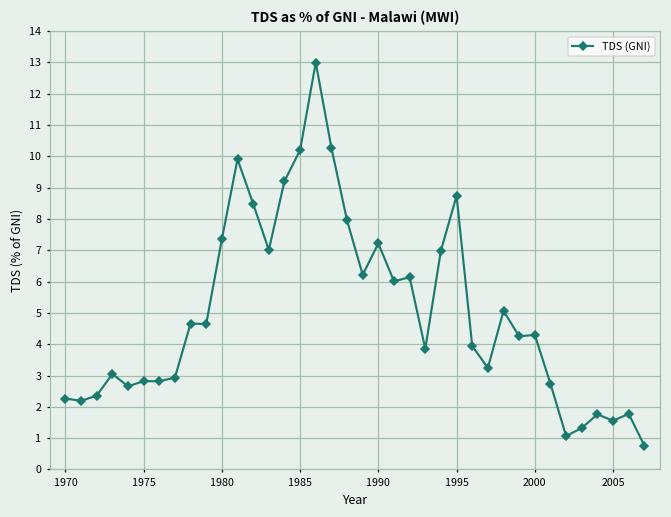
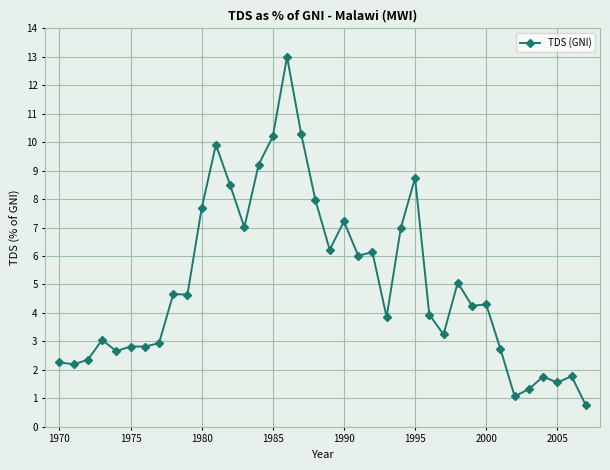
1980: 7.4 -> 7.7
